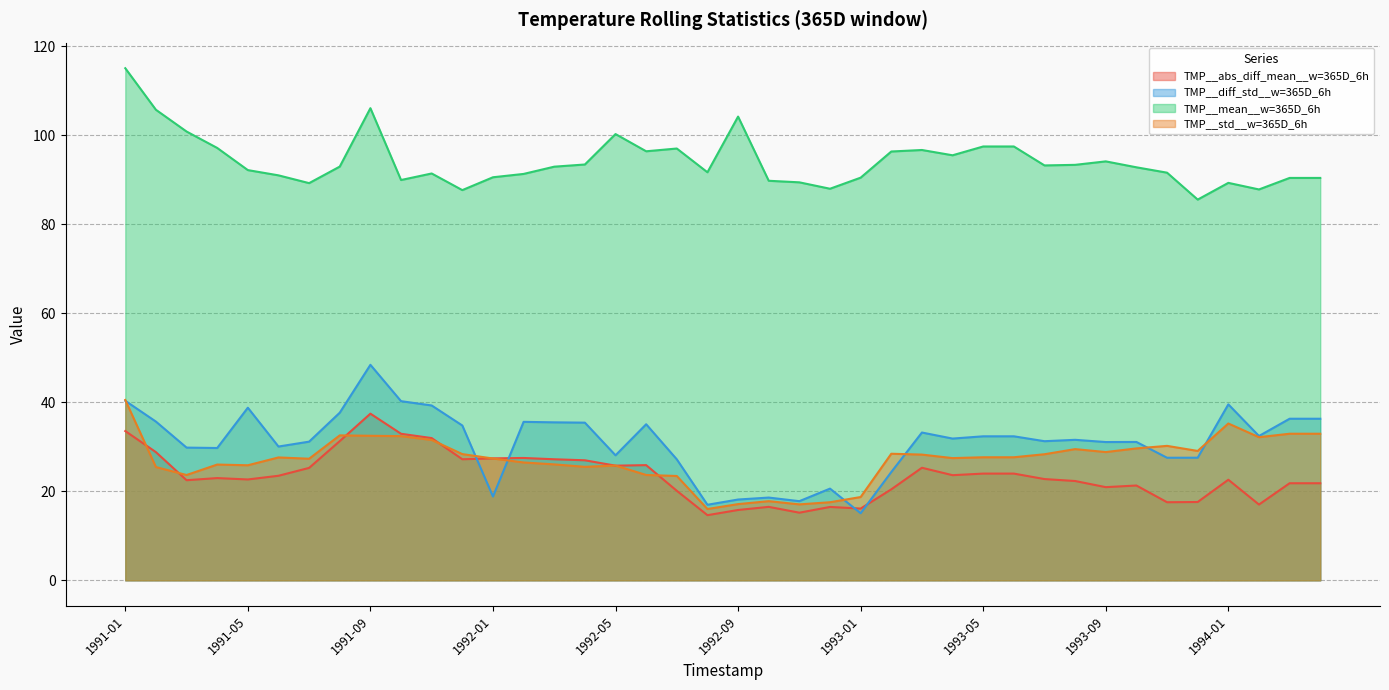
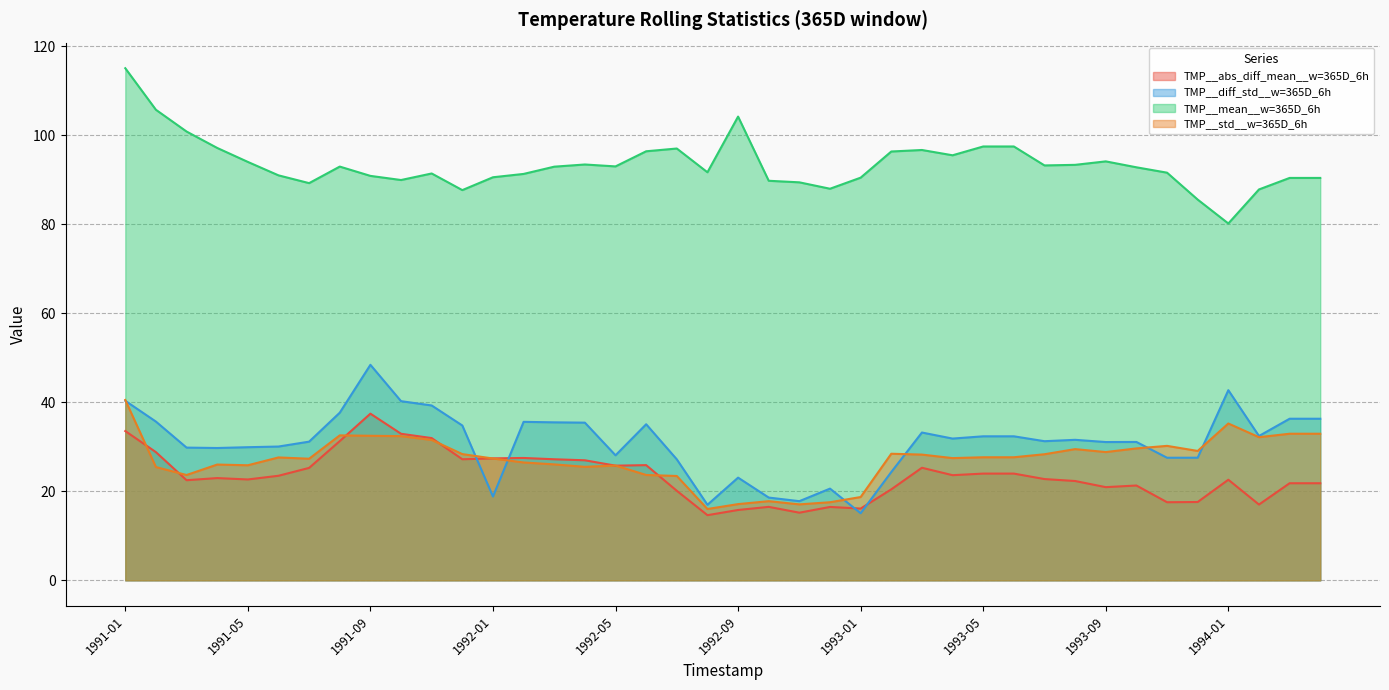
TMP__diff_std__w=365D_6h, 1991-05: 39 -> 30
TMP__mean__w=365D_6h, 1991-05: 92 -> 94
TMP__mean__w=365D_6h, 1991-09: 106 -> 91
TMP__mean__w=365D_6h, 1992-05: 100 -> 93
TMP__diff_std__w=365D_6h, 1992-09: 18 -> 23
TMP__diff_std__w=365D_6h, 1994-01: 40 -> 43
TMP__mean__w=365D_6h, 1994-01: 89 -> 80
